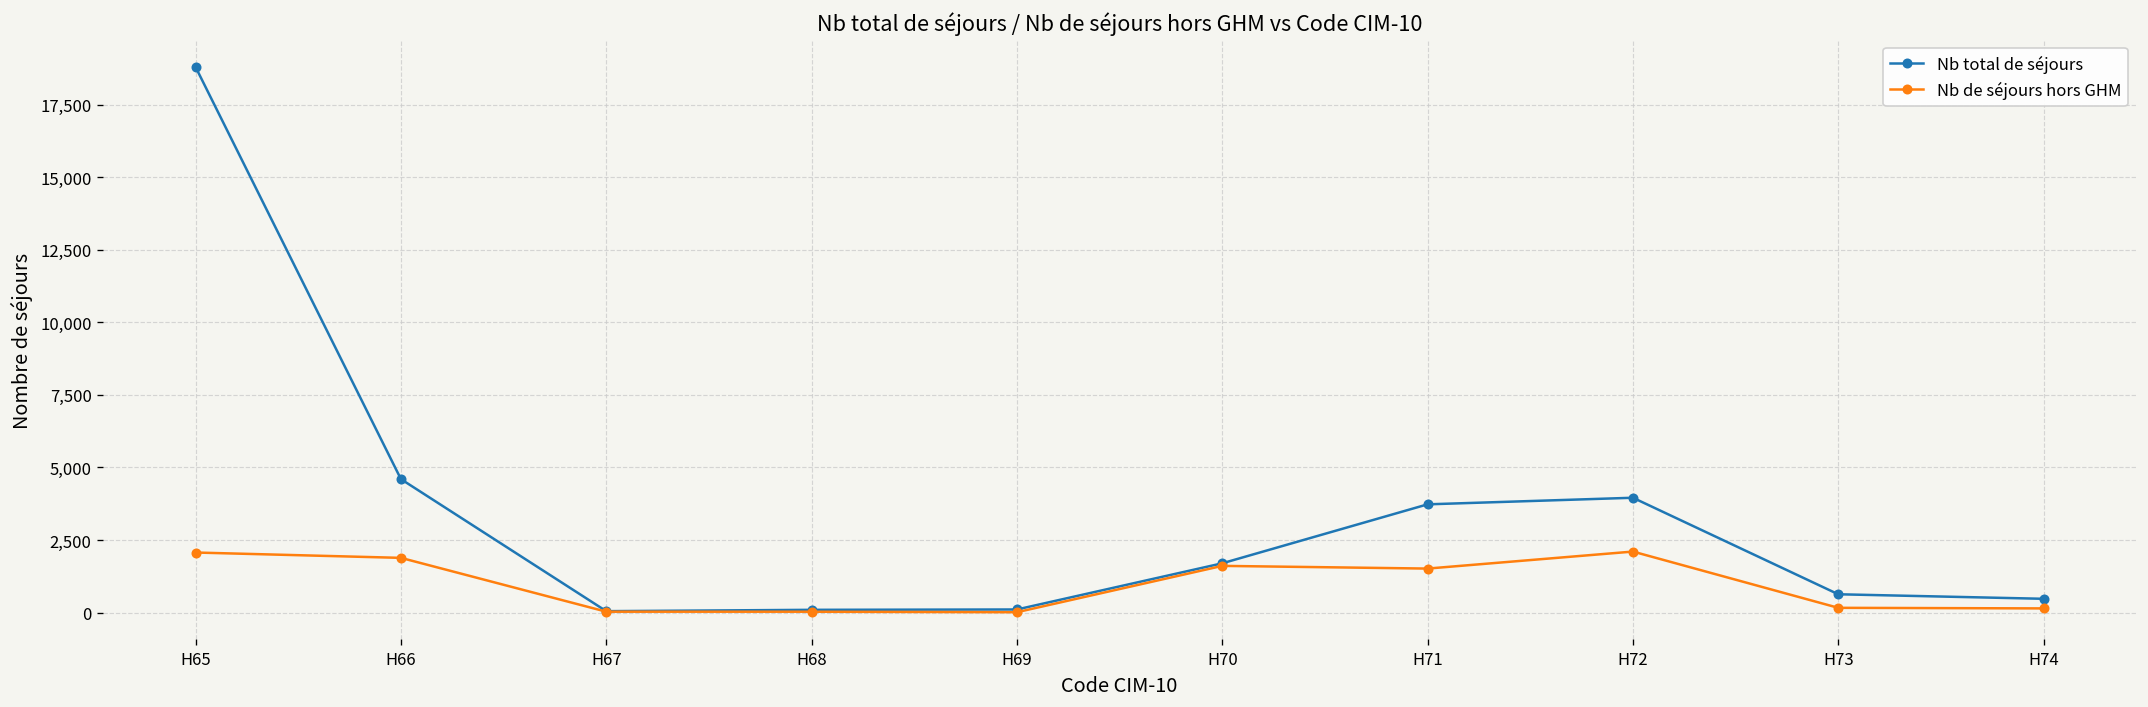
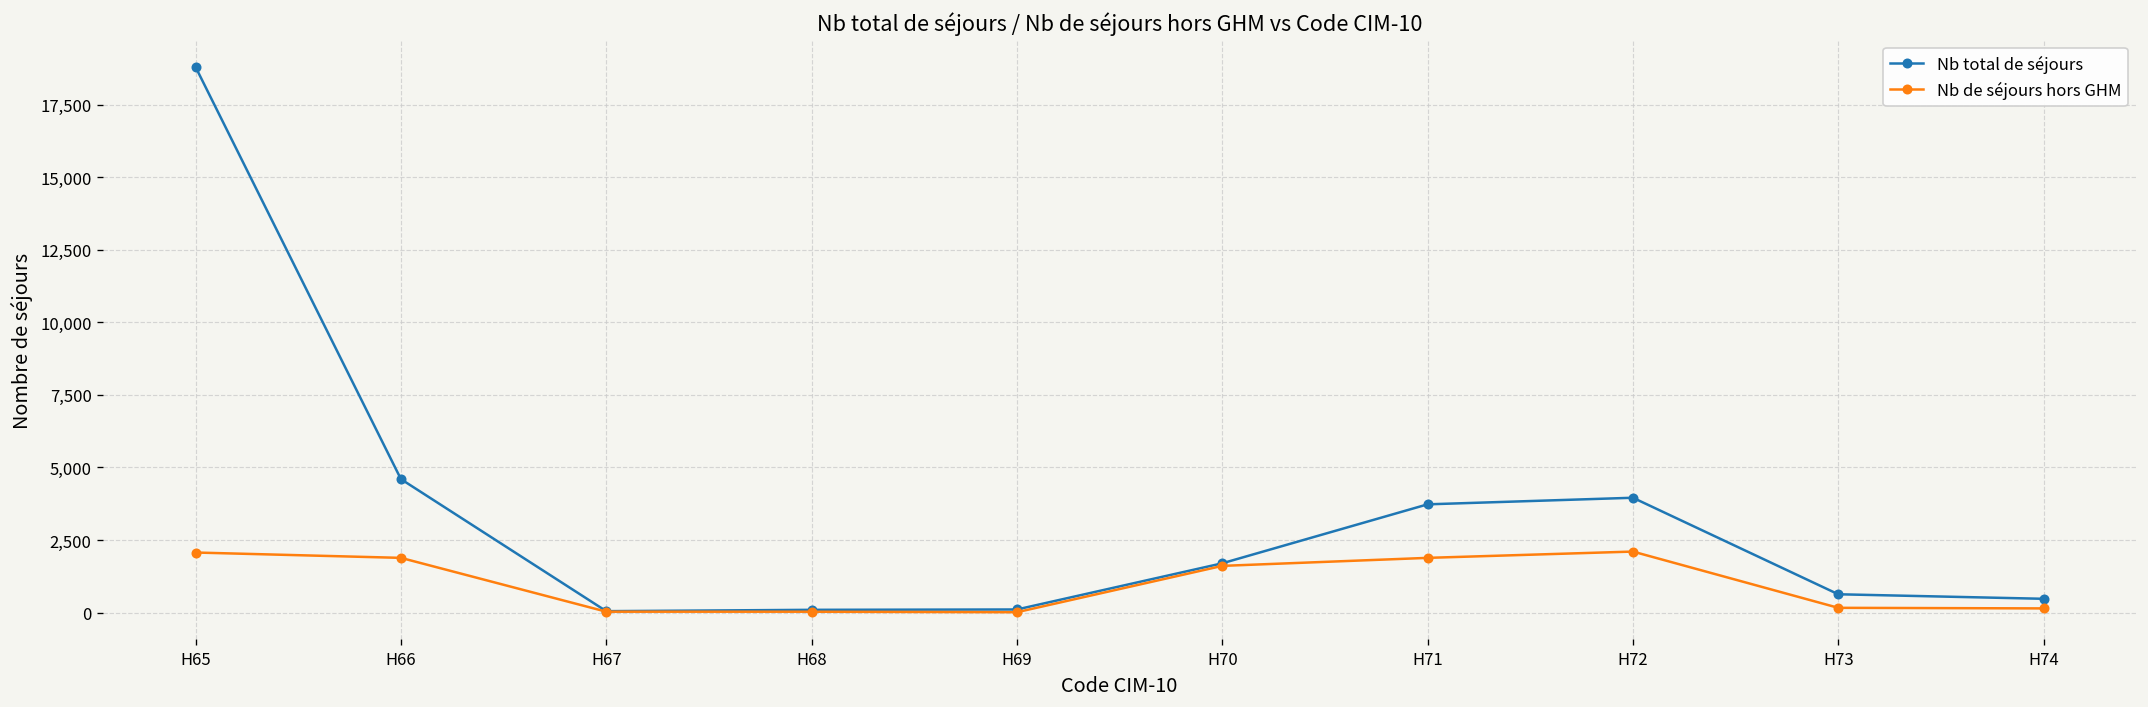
Nb de séjours hors GHM, H71: 1,500 -> 1,900
